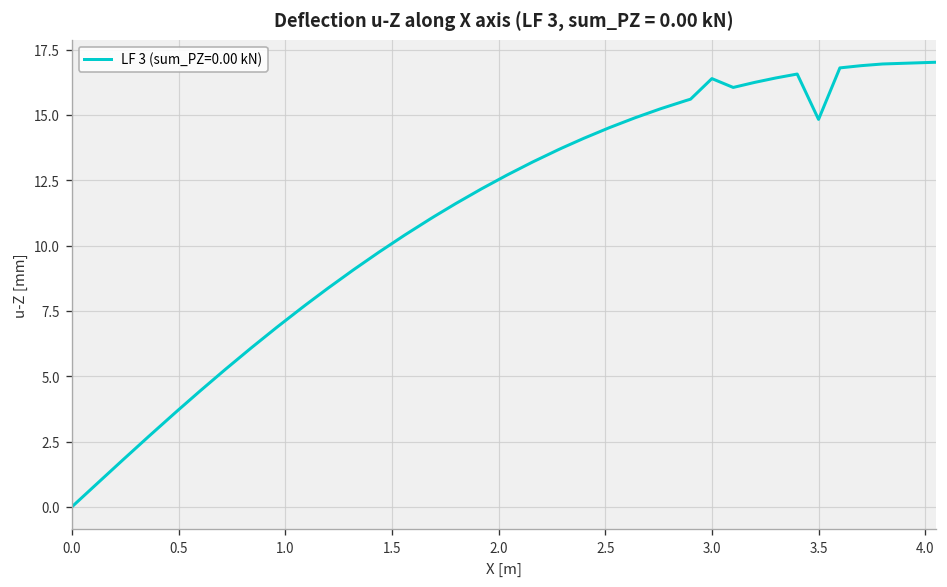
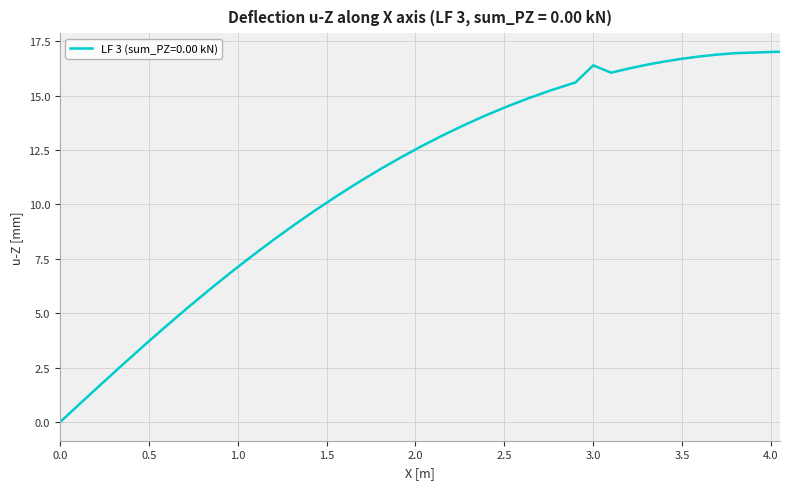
3.5: 14.8 -> 16.7
